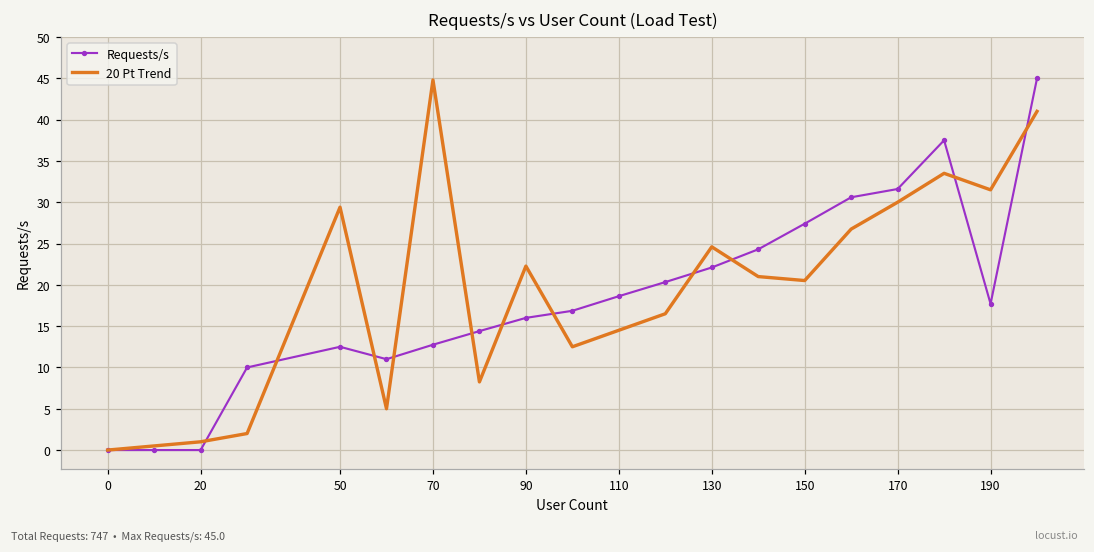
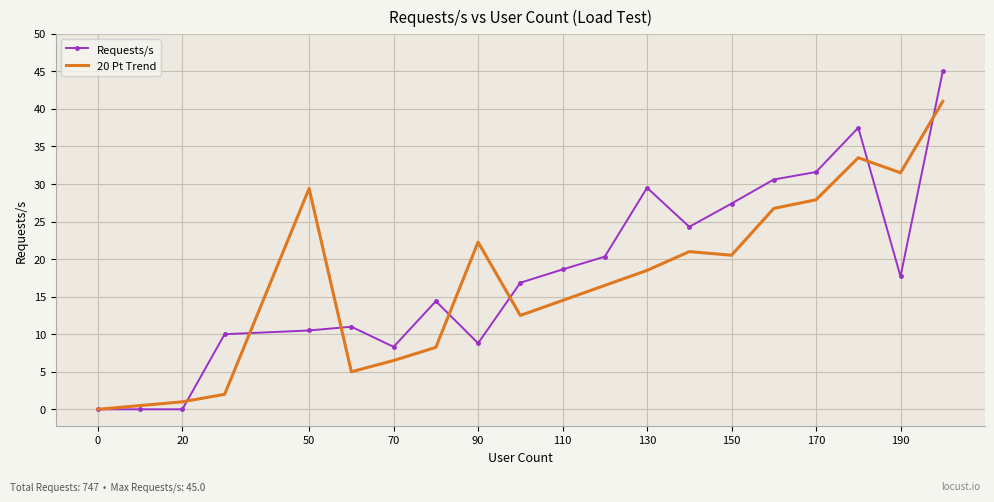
Requests/s, 50: 13 -> 11
Requests/s, 70: 13 -> 8
20 Pt Trend, 70: 45 -> 7
Requests/s, 90: 16 -> 9
Requests/s, 130: 22 -> 30
20 Pt Trend, 130: 25 -> 19
20 Pt Trend, 170: 30 -> 28
